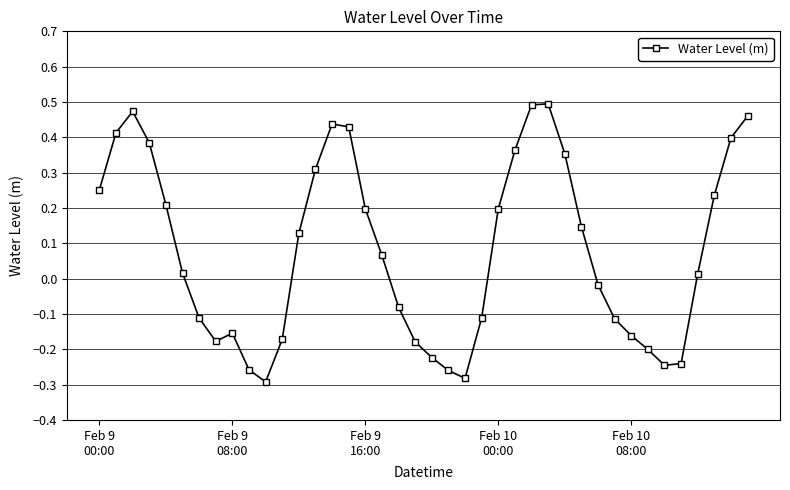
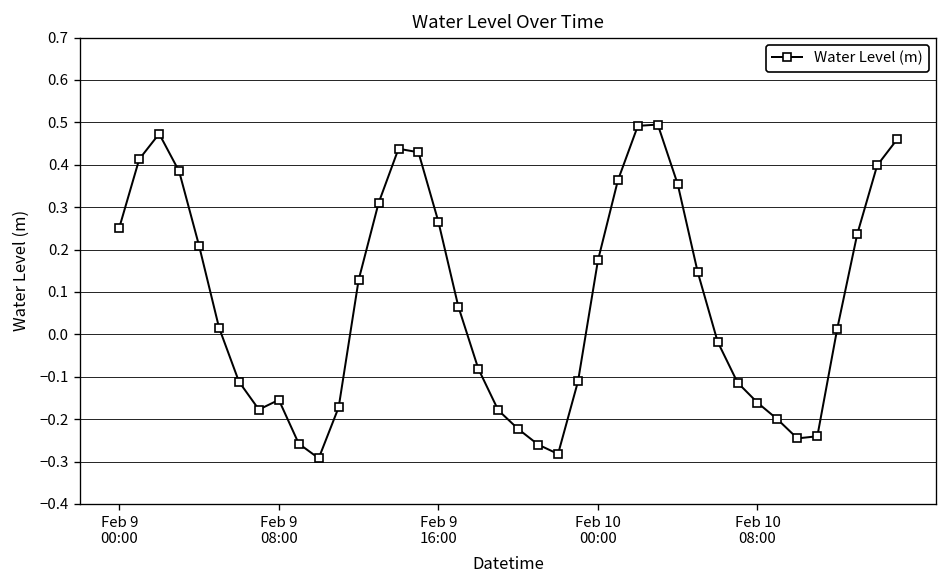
Feb 9 16:00: 0.20 -> 0.27
Feb 10 00:00: 0.20 -> 0.17
